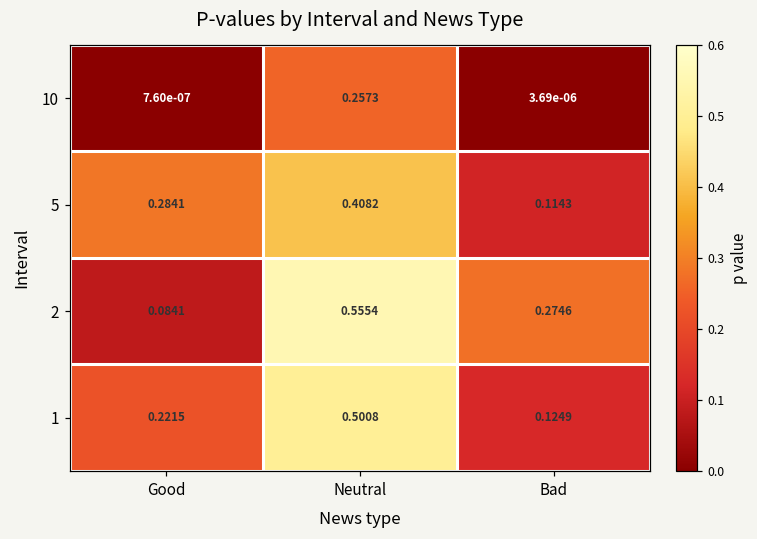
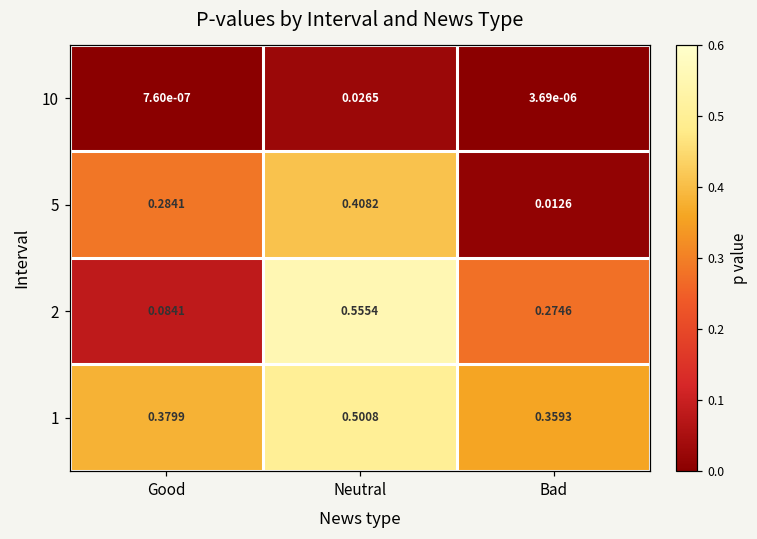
10, Neutral: 0.2573 -> 0.0265
5, Bad: 0.1143 -> 0.0126
1, Good: 0.2215 -> 0.3799
1, Bad: 0.1249 -> 0.3593
